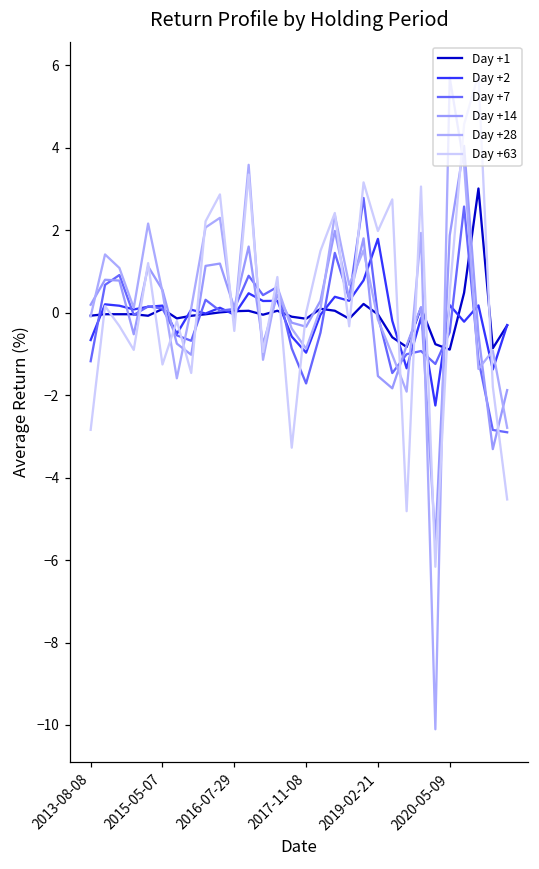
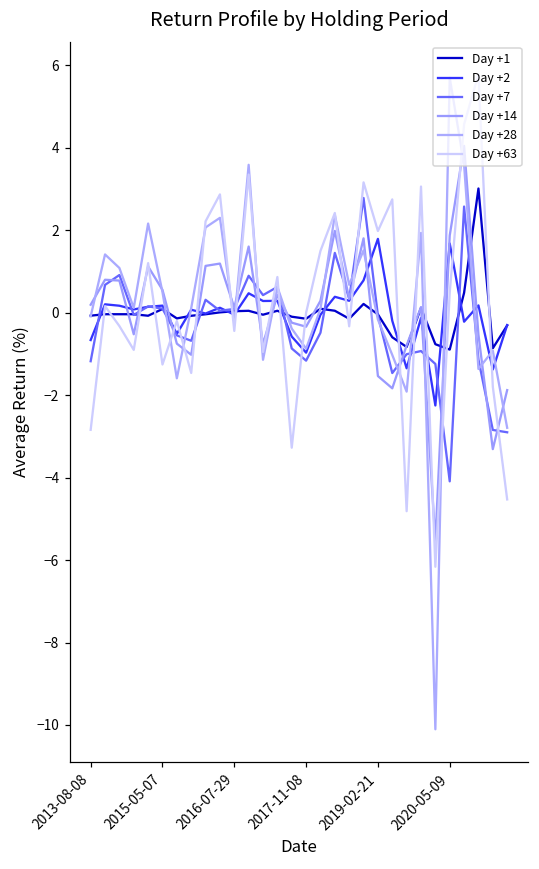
Day +7, 2017-11-08: -1.7 -> -1.2
Day +2, 2020-05-09: 0.2 -> 1.7
Day +7, 2020-05-09: -0.5 -> -4.1
